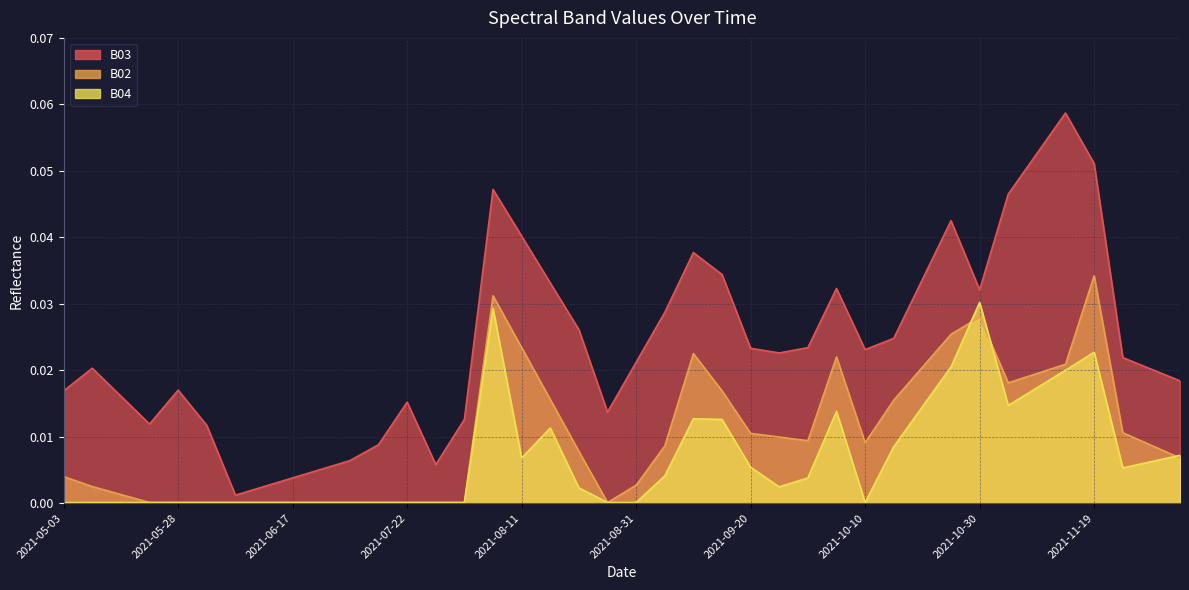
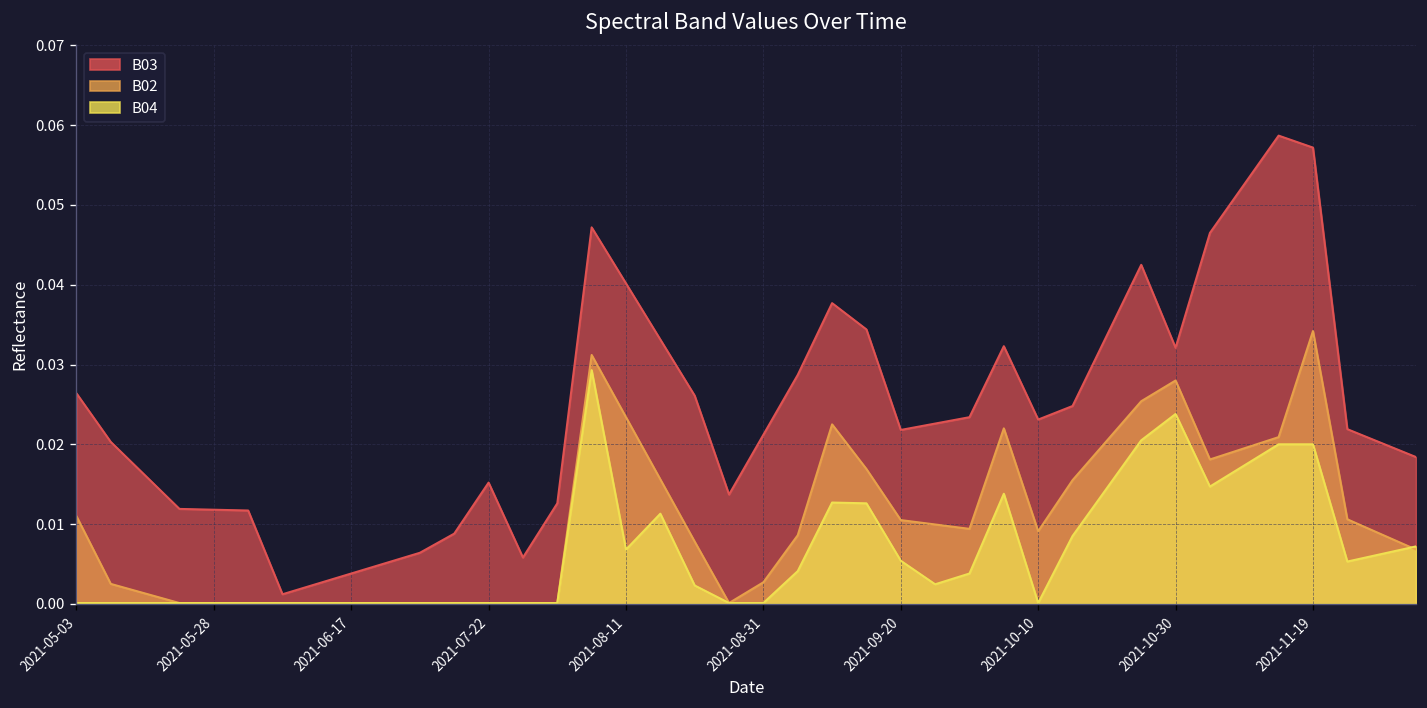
B03, 2021-05-03: 0.017 -> 0.026
B02, 2021-05-03: 0.004 -> 0.011
B03, 2021-05-28: 0.017 -> 0.012
B03, 2021-09-20: 0.023 -> 0.022
B04, 2021-10-30: 0.030 -> 0.024
B03, 2021-11-19: 0.051 -> 0.057
B04, 2021-11-19: 0.023 -> 0.020
